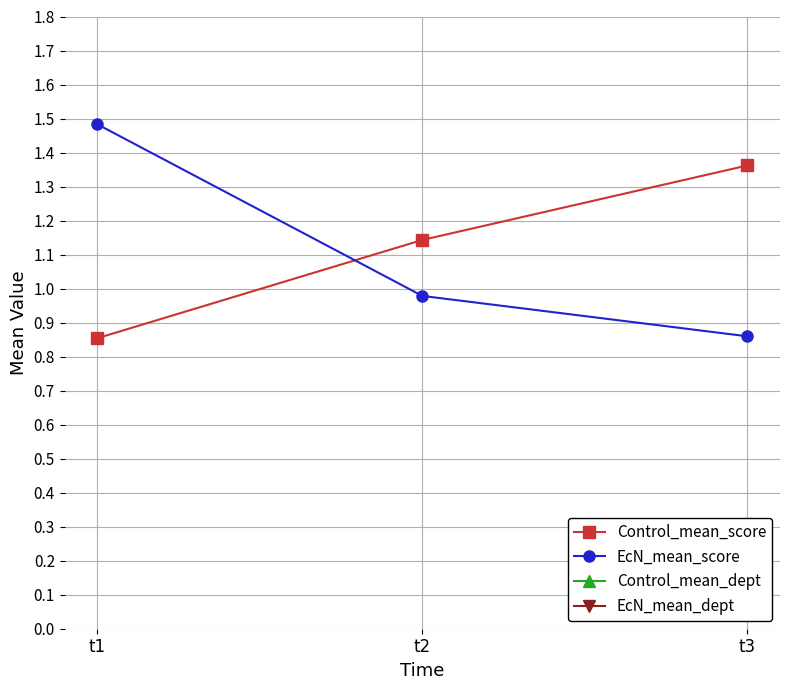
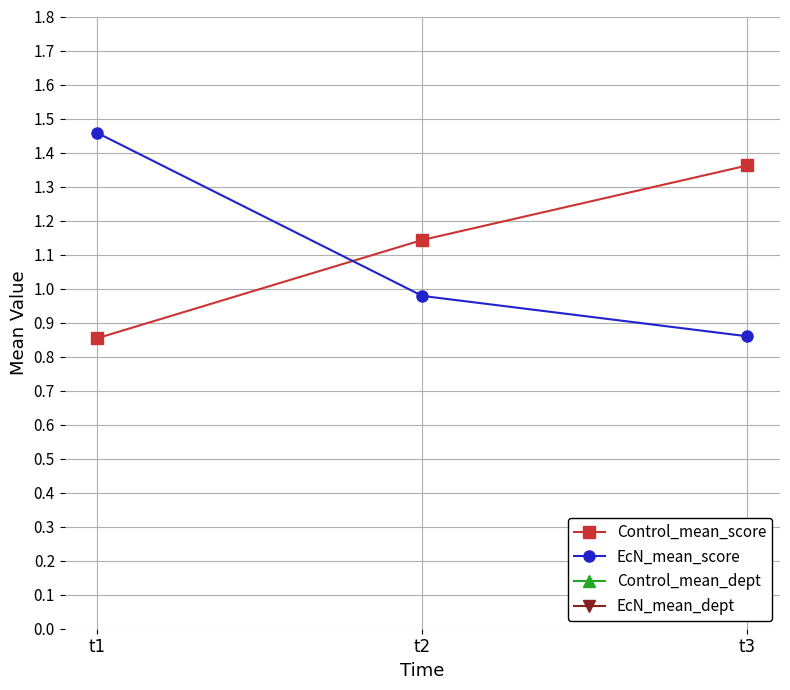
EcN_mean_score, t1: 1.48 -> 1.46
